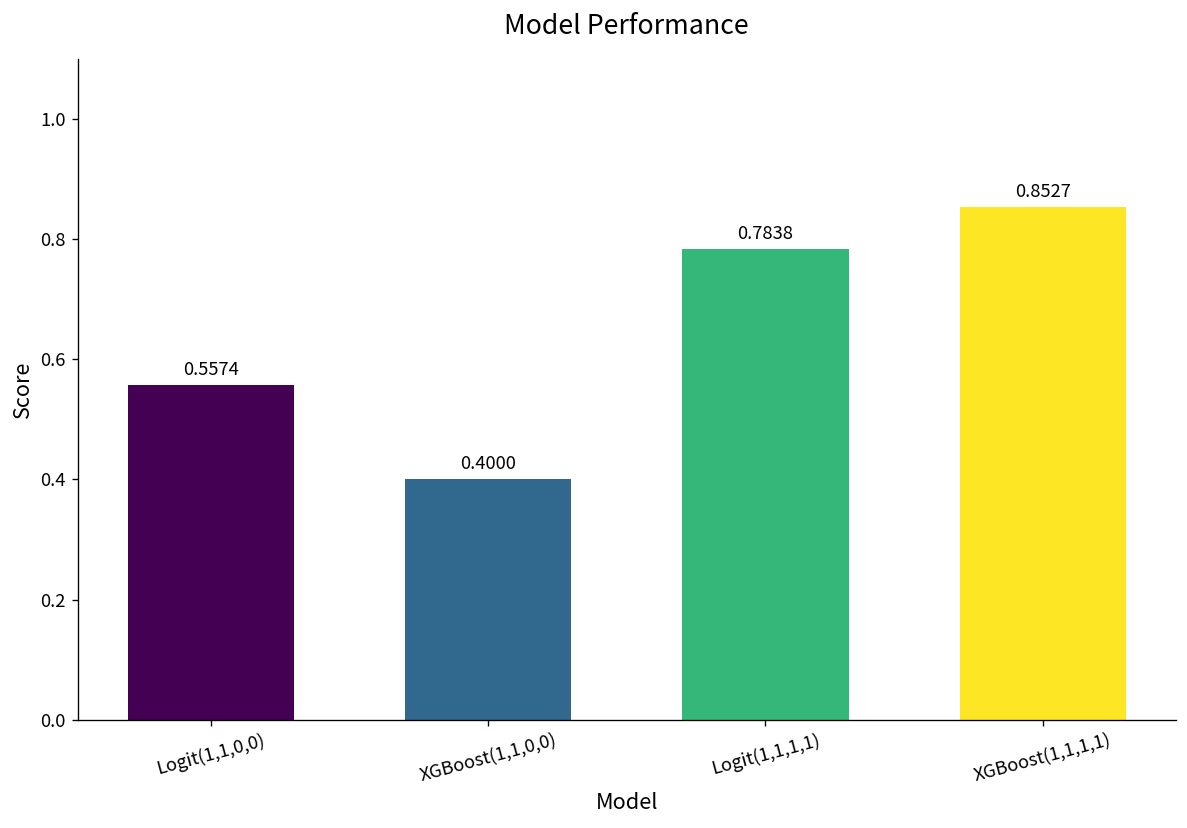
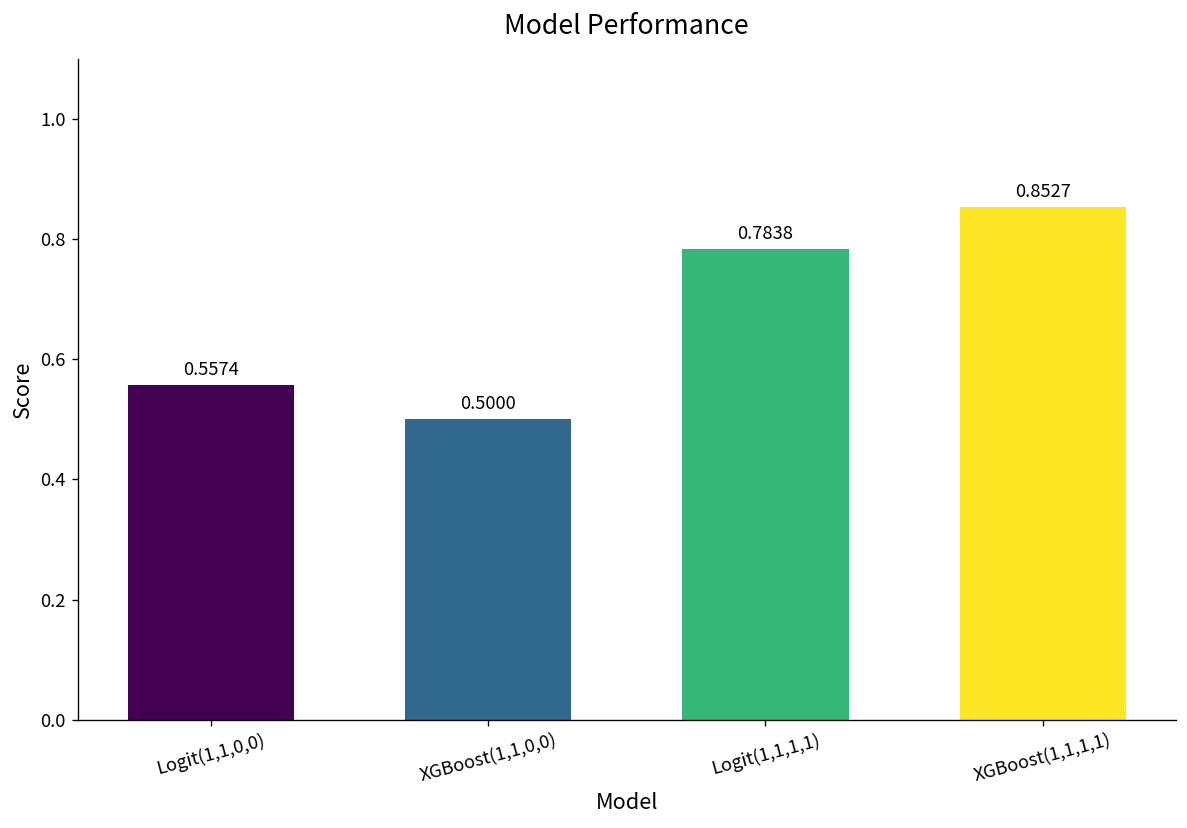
XGBoost(1,1,0,0): 0.4000 -> 0.5000
